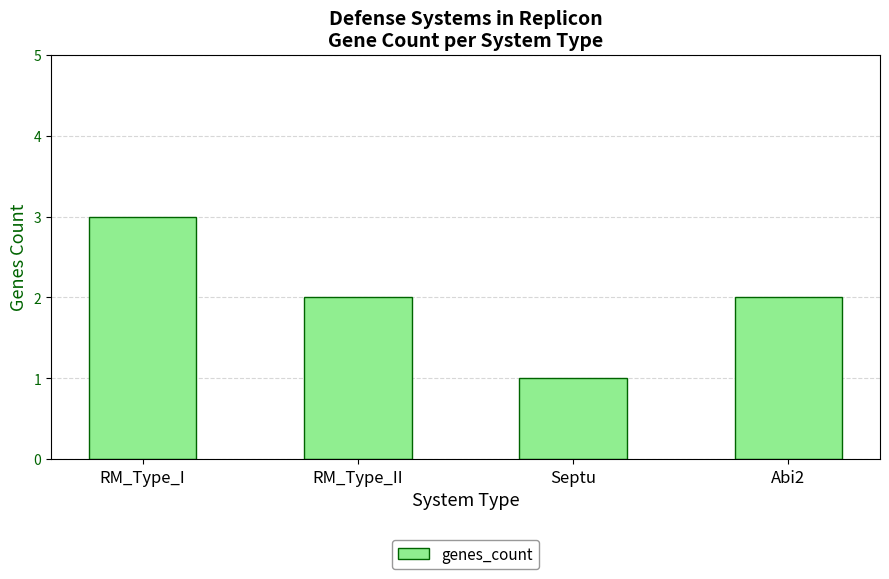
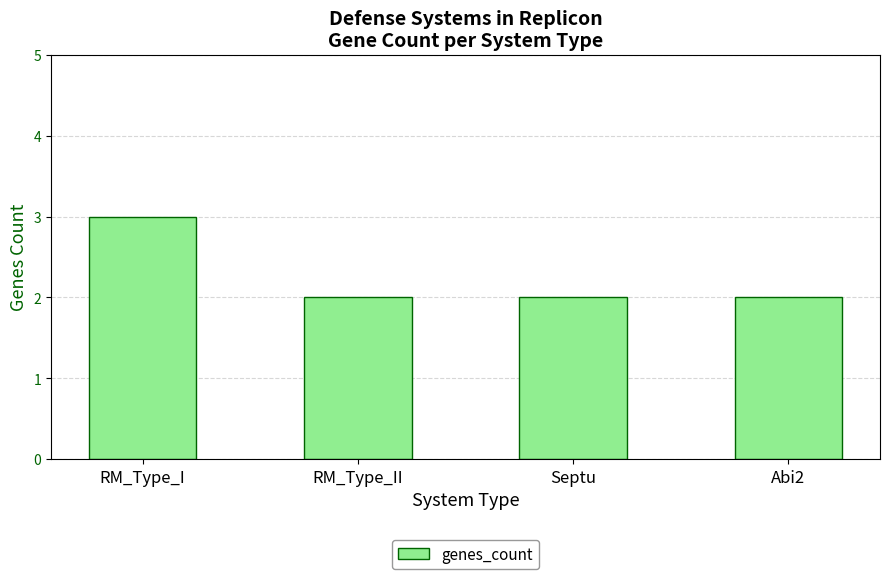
Septu: 1 -> 2
